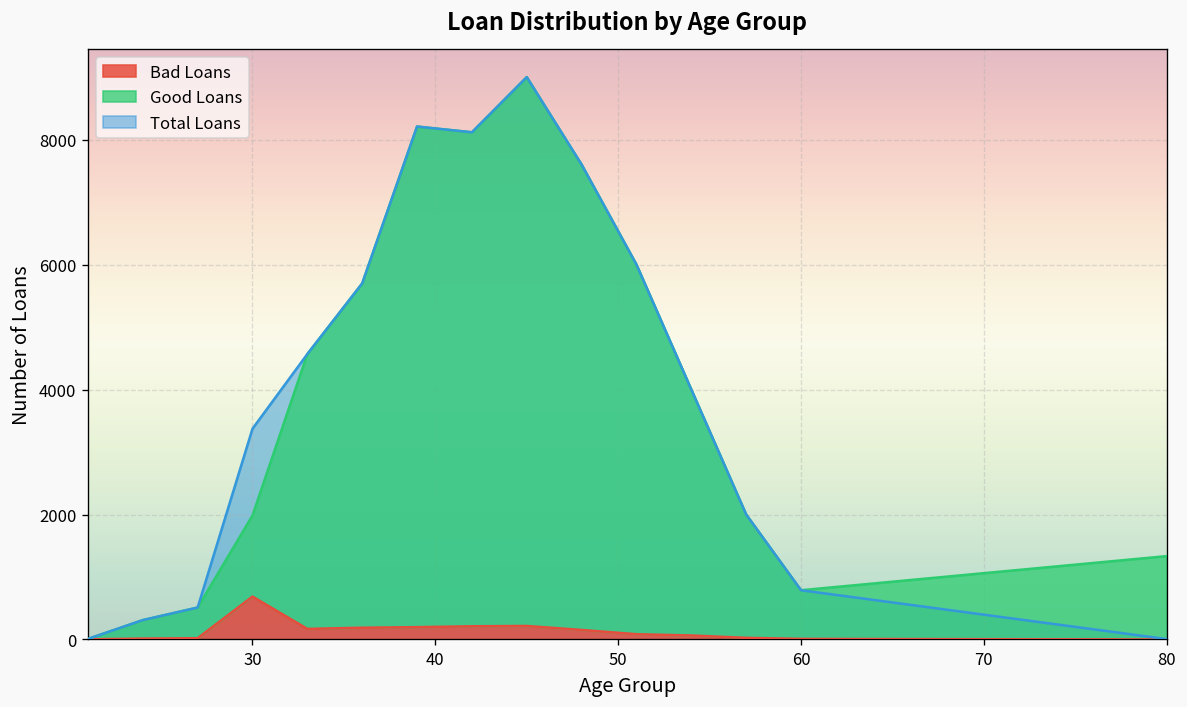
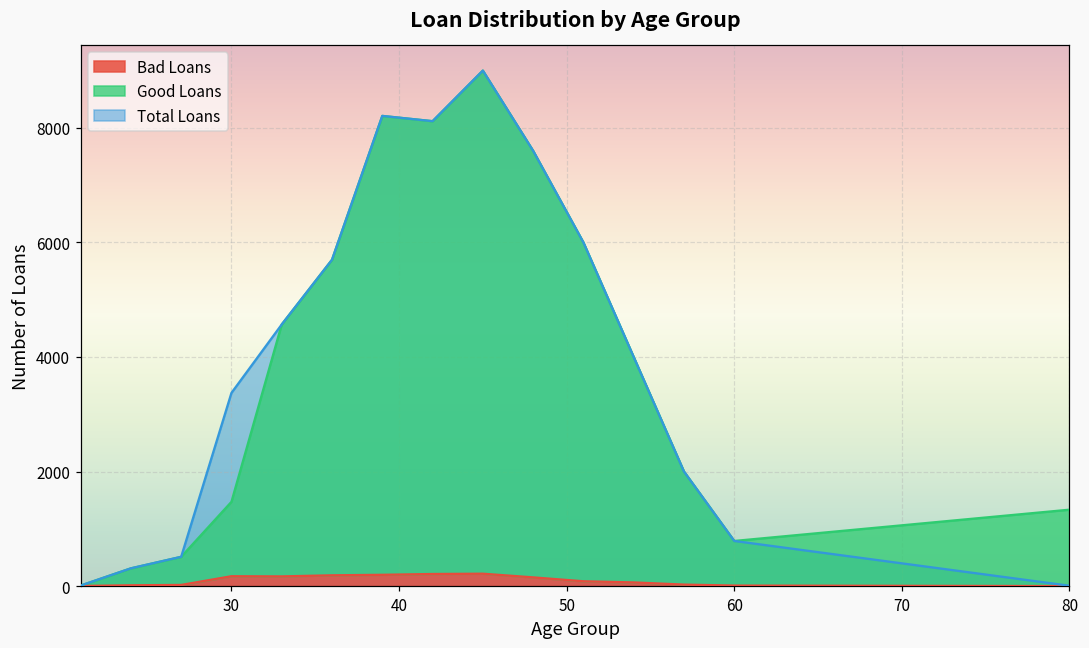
Bad Loans, 30: 700 -> 200
